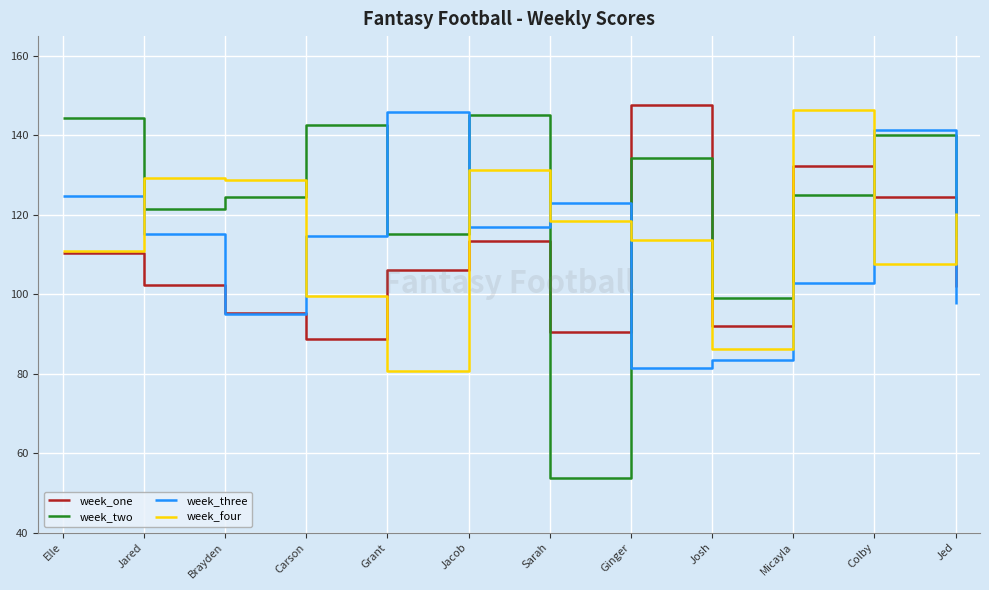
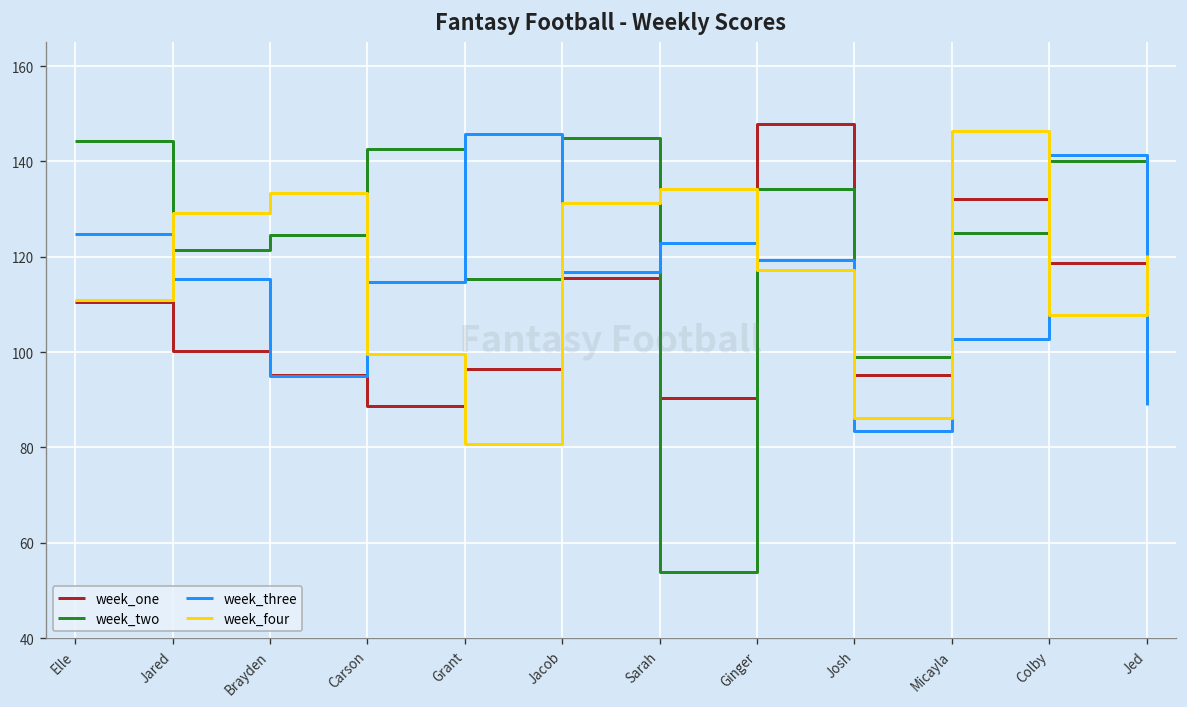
week_one, Jared: 102 -> 100
week_four, Brayden: 129 -> 133
week_one, Grant: 106 -> 96
week_one, Jacob: 113 -> 115
week_four, Sarah: 118 -> 134
week_three, Ginger: 81 -> 119
week_four, Ginger: 114 -> 117
week_one, Josh: 92 -> 95
week_one, Colby: 125 -> 119
week_three, Jed: 98 -> 89
